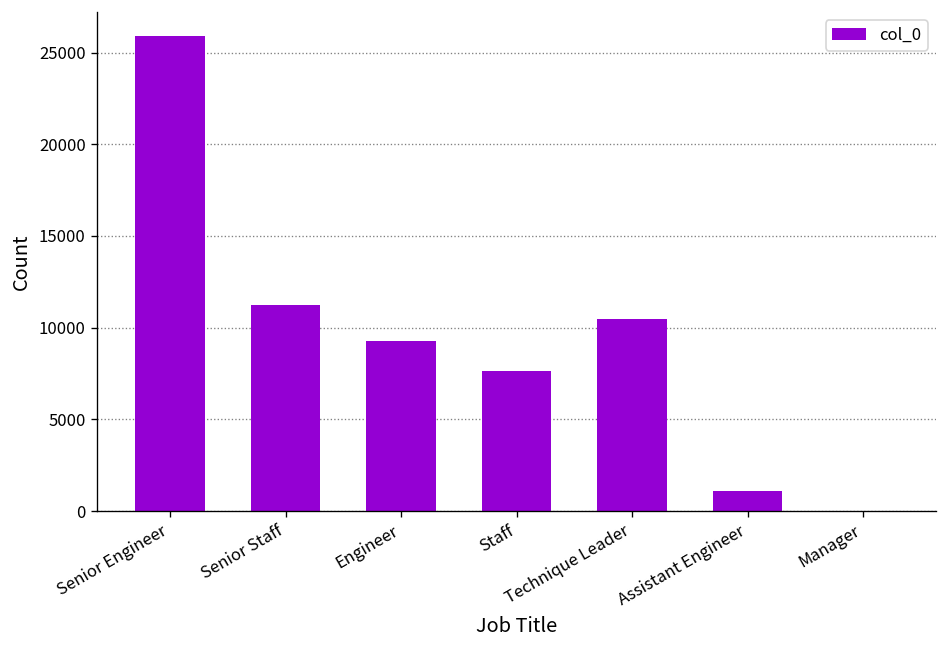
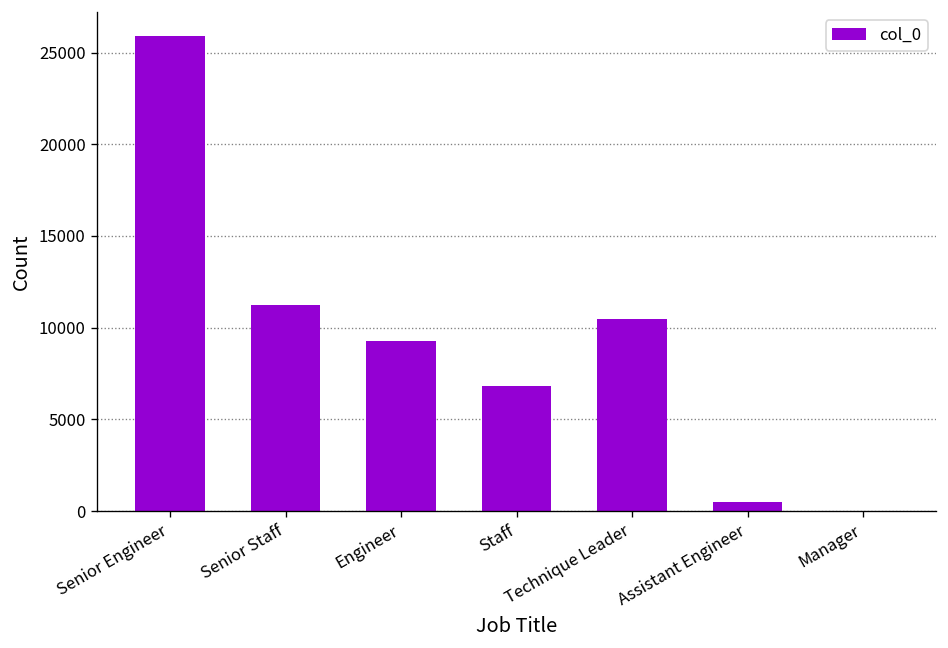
Staff: 7600 -> 6800
Assistant Engineer: 1100 -> 500
